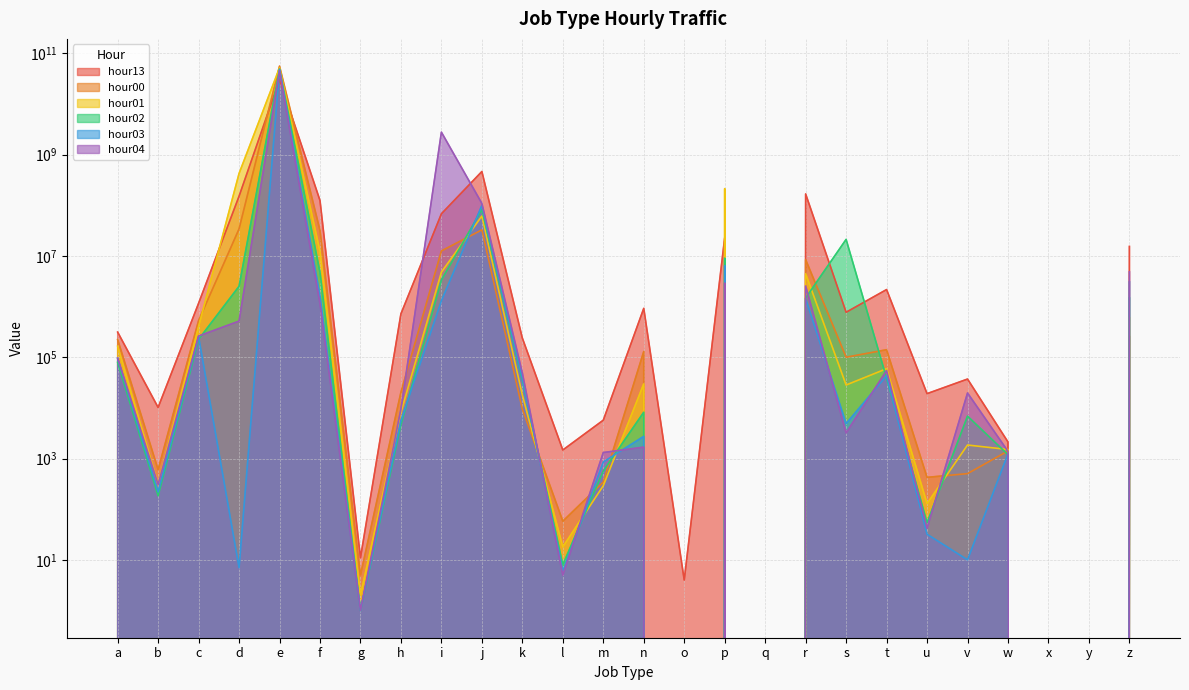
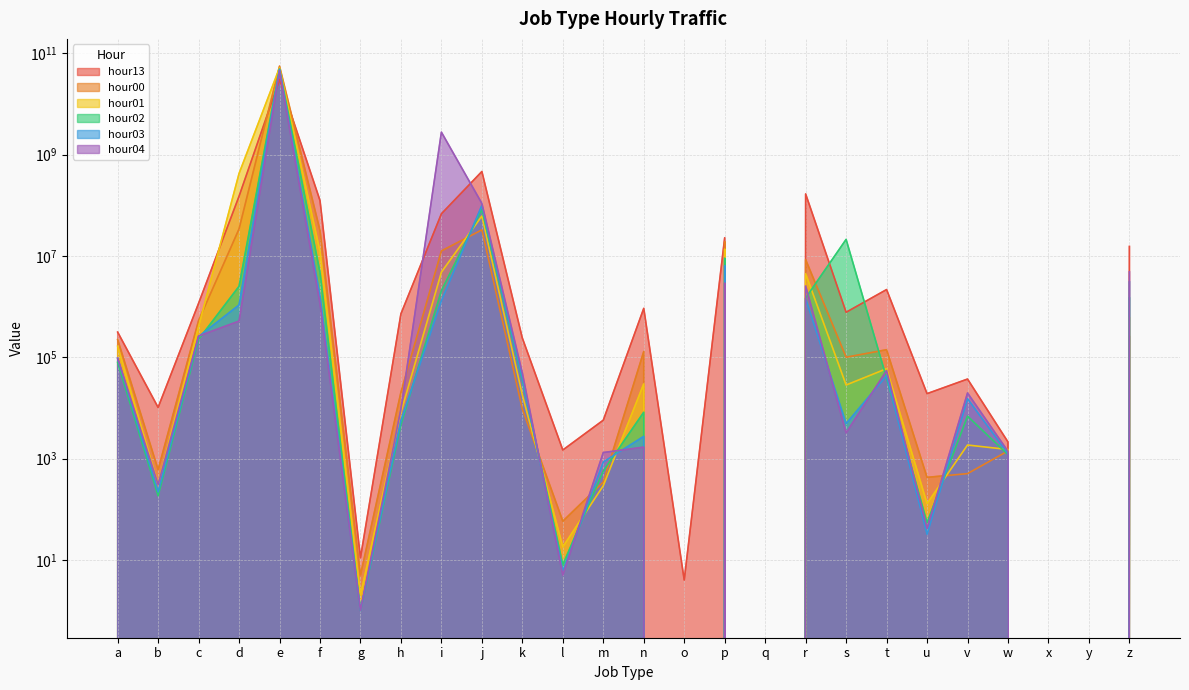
hour03, d: 7 -> 1100000
hour02, i: 3000000 -> 2100000
hour01, p: 210000000 -> 14000000
hour03, v: 10 -> 15000
